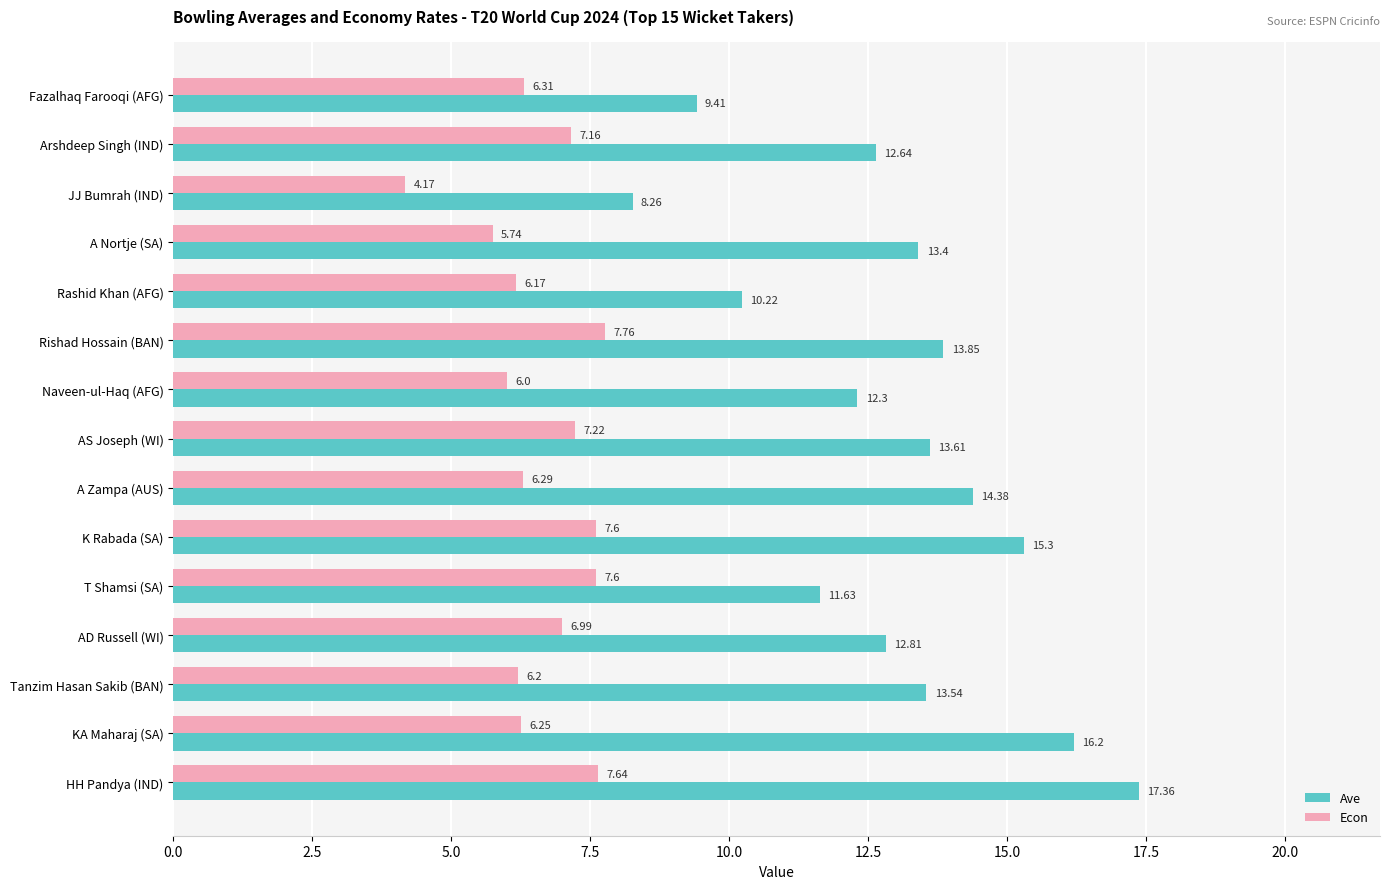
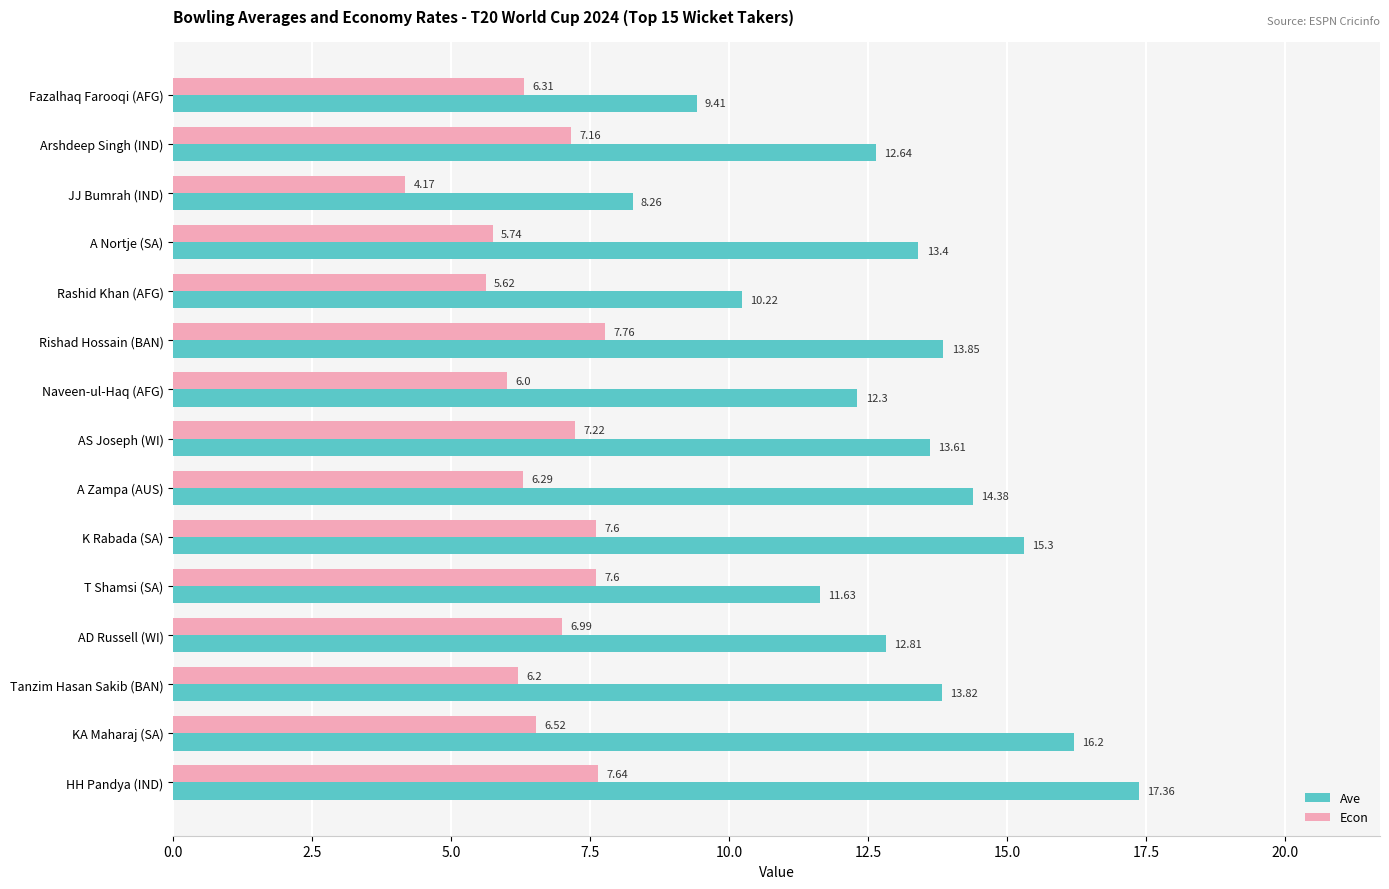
Econ, Rashid Khan (AFG): 6.17 -> 5.62
Ave, Tanzim Hasan Sakib (BAN): 13.54 -> 13.82
Econ, KA Maharaj (SA): 6.25 -> 6.52
